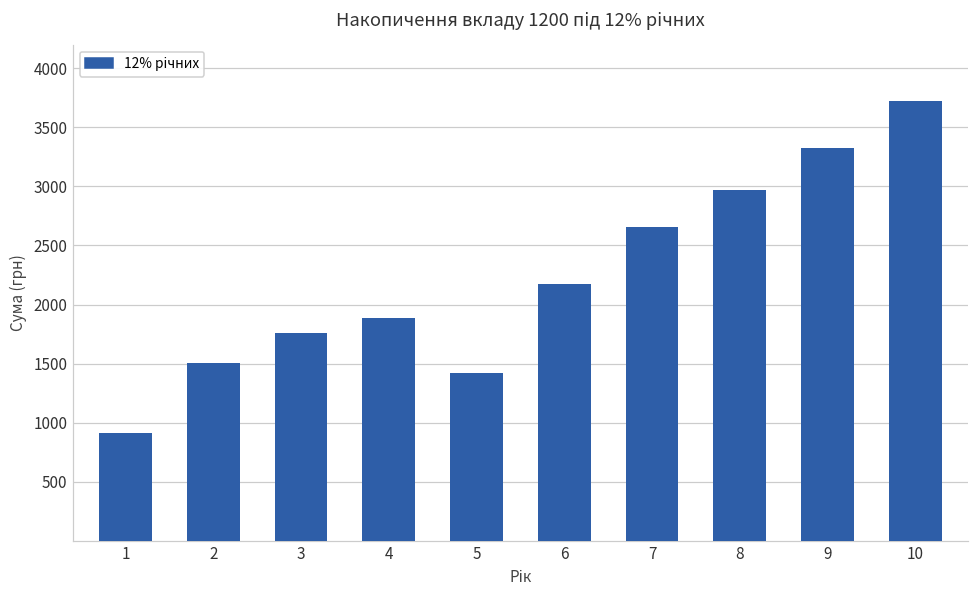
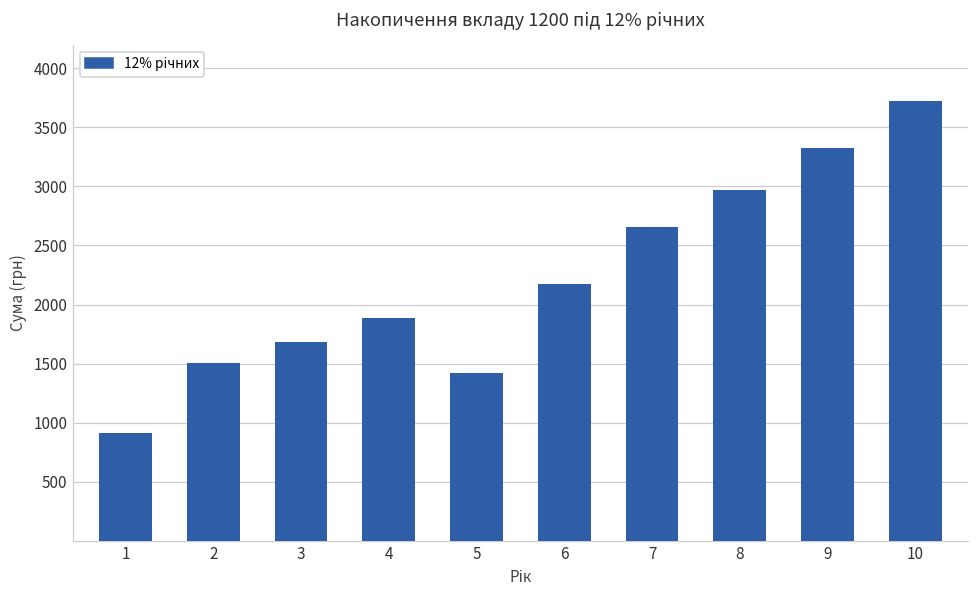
3: 1760 -> 1690
